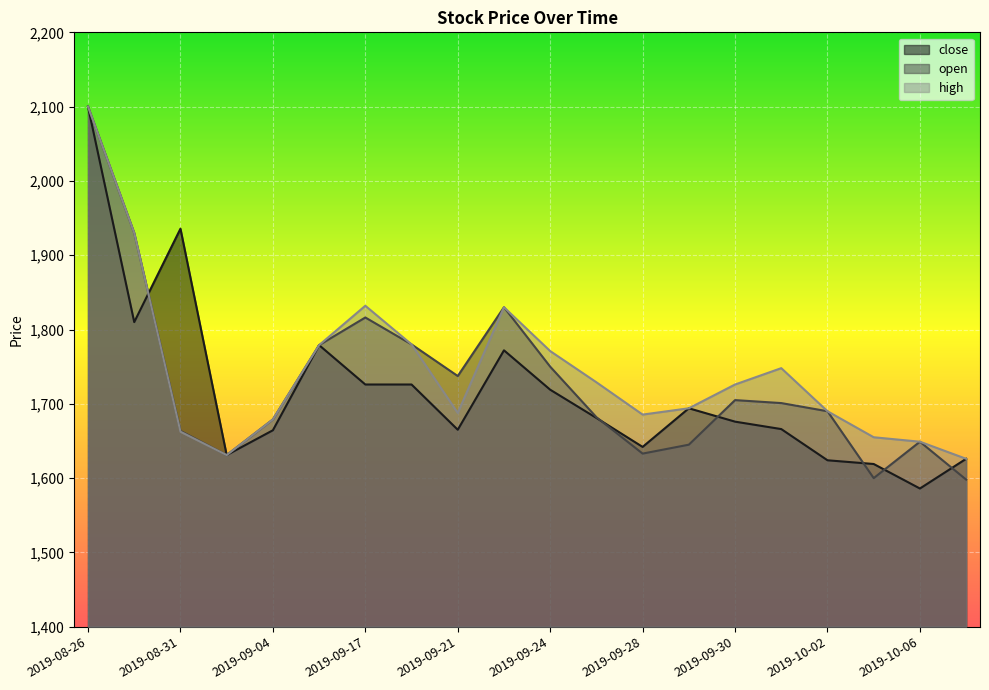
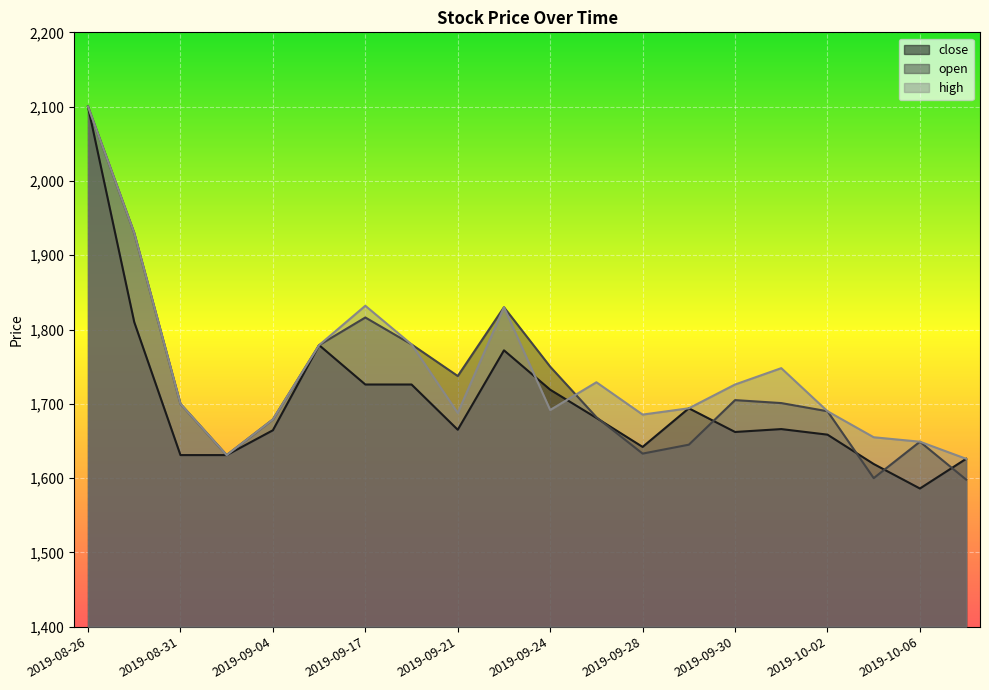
close, 2019-08-31: 1,940 -> 1,630
open, 2019-08-31: 1,660 -> 1,700
high, 2019-08-31: 1,660 -> 1,700
high, 2019-09-24: 1,770 -> 1,690
close, 2019-09-30: 1,680 -> 1,660
close, 2019-10-02: 1,620 -> 1,660
